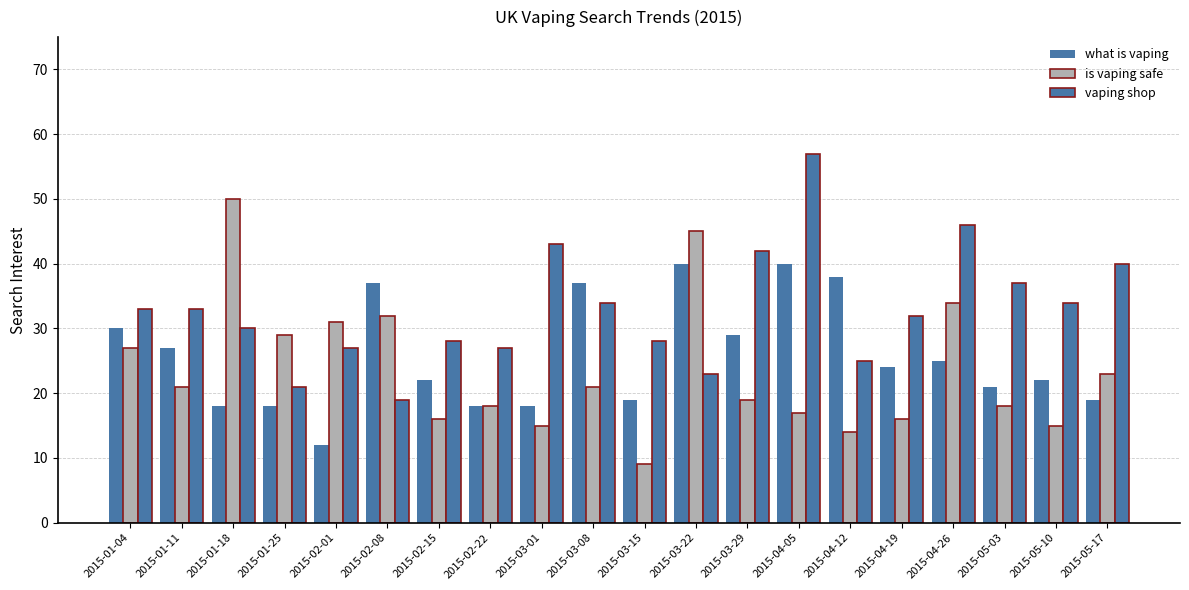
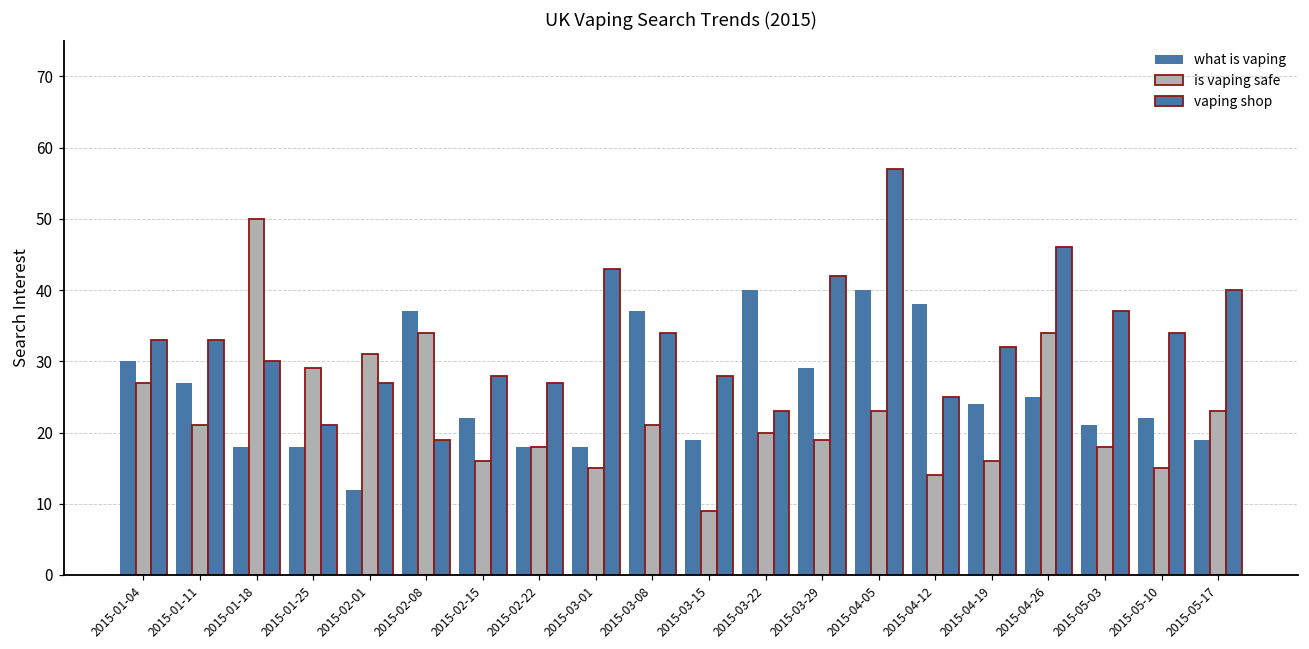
is vaping safe, 2015-02-08: 32 -> 34
is vaping safe, 2015-03-22: 45 -> 20
is vaping safe, 2015-04-05: 17 -> 23
